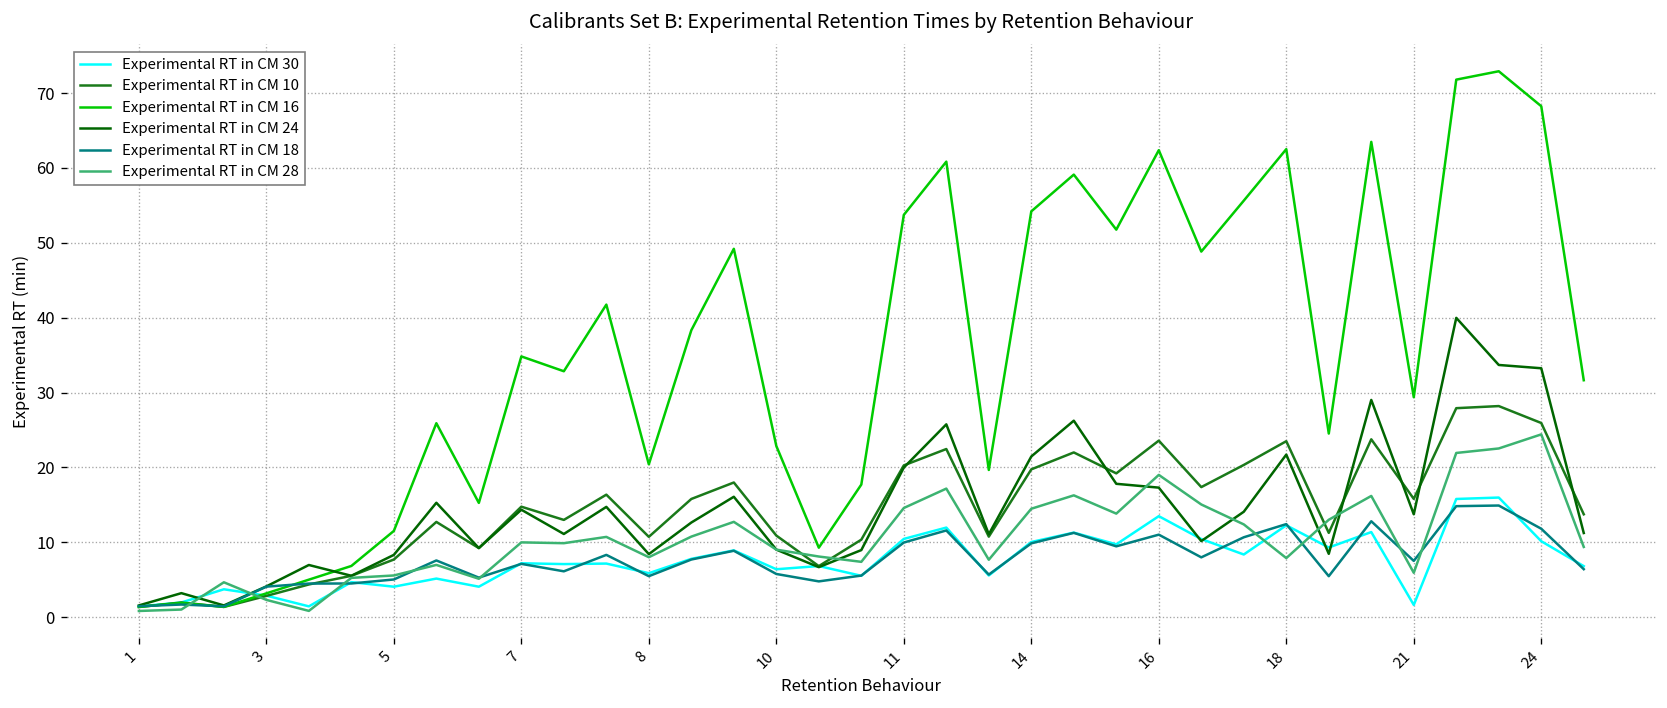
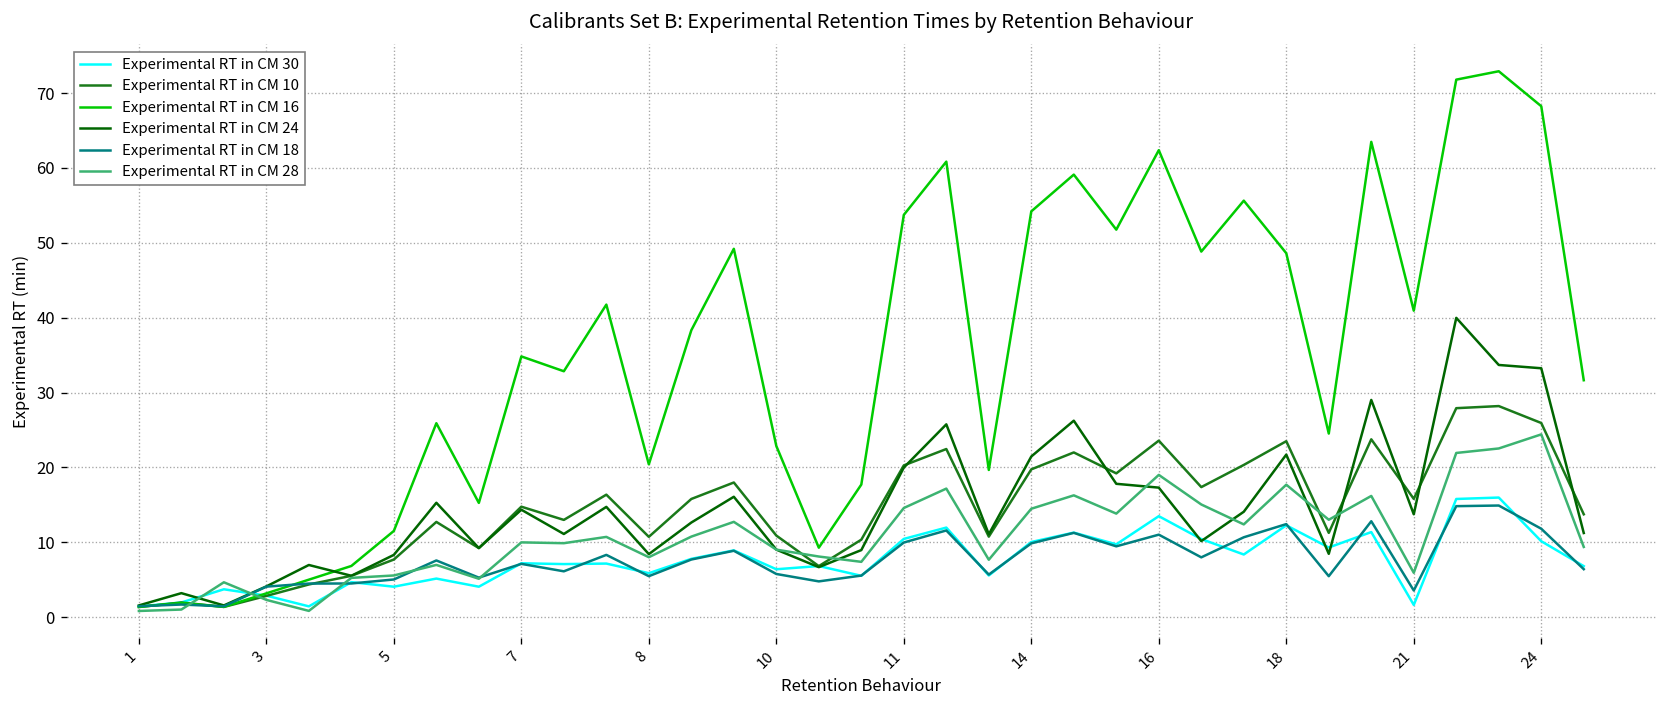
Experimental RT in CM 16, 18: 63 -> 49
Experimental RT in CM 28, 18: 8 -> 18
Experimental RT in CM 16, 21: 29 -> 41
Experimental RT in CM 18, 21: 8 -> 4
